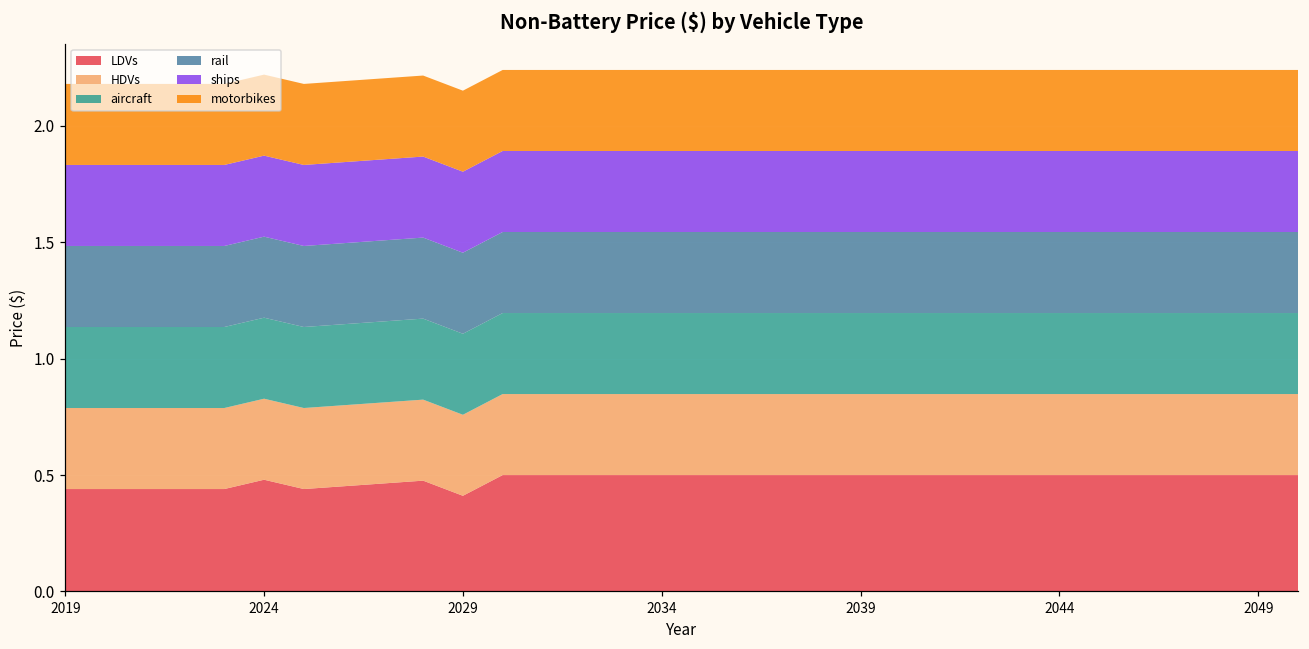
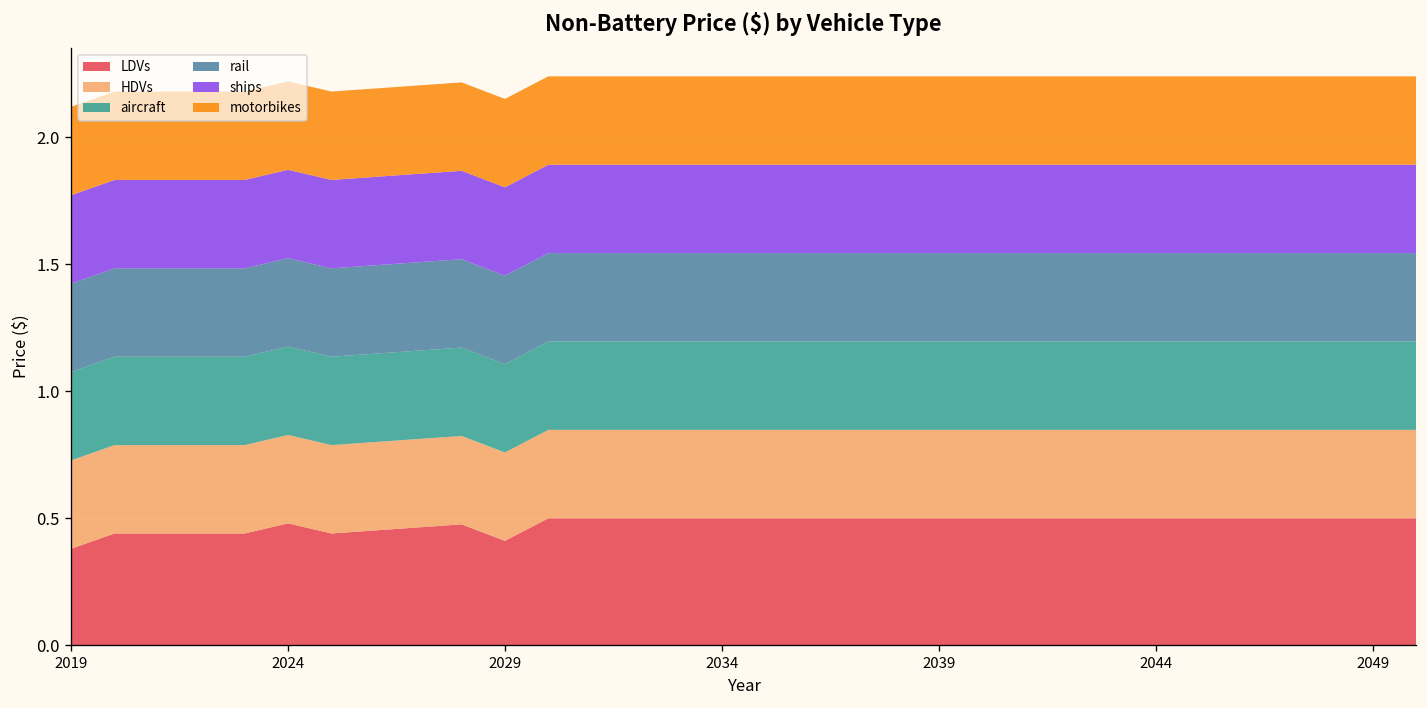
LDVs, 2019: 0.44 -> 0.38
